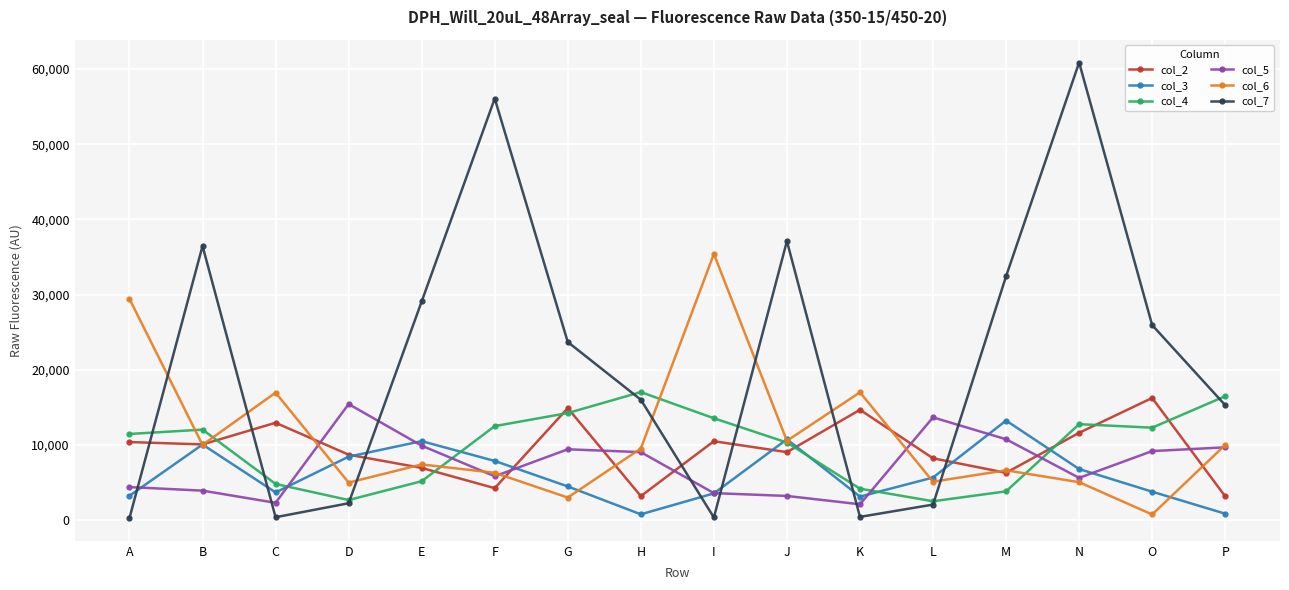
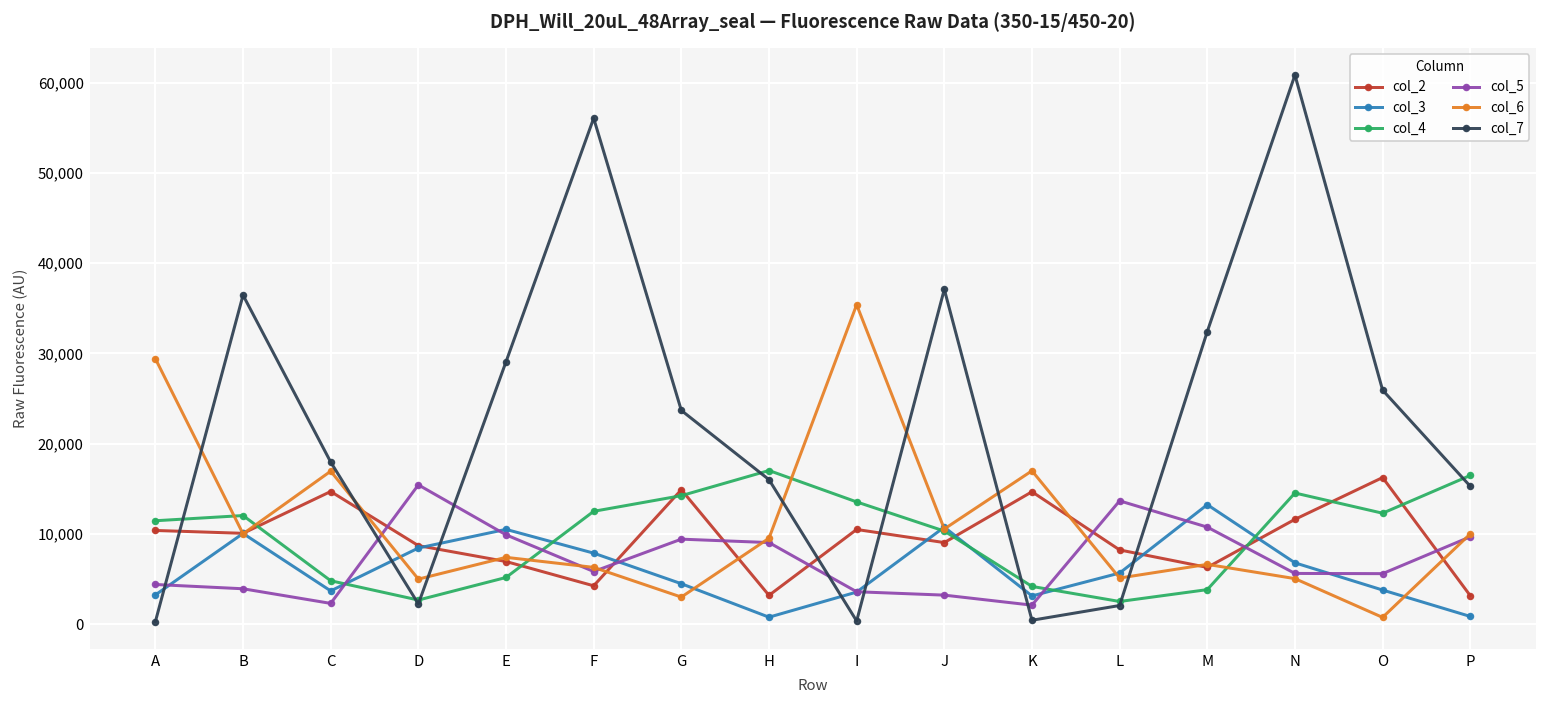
col_2, C: 13,000 -> 15,000
col_7, C: 0 -> 18,000
col_4, N: 13,000 -> 15,000
col_5, O: 9,000 -> 6,000
